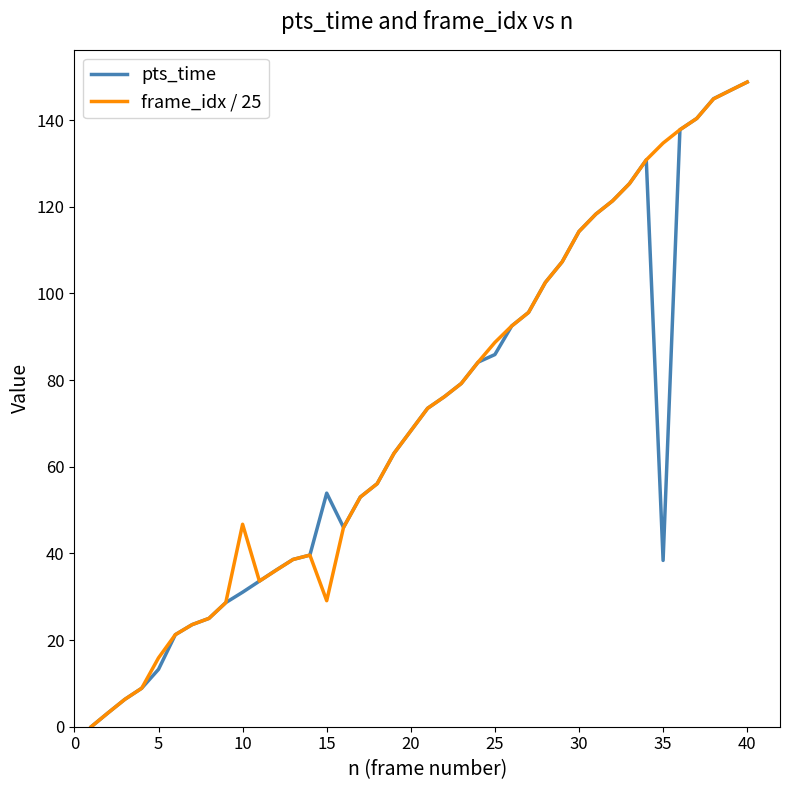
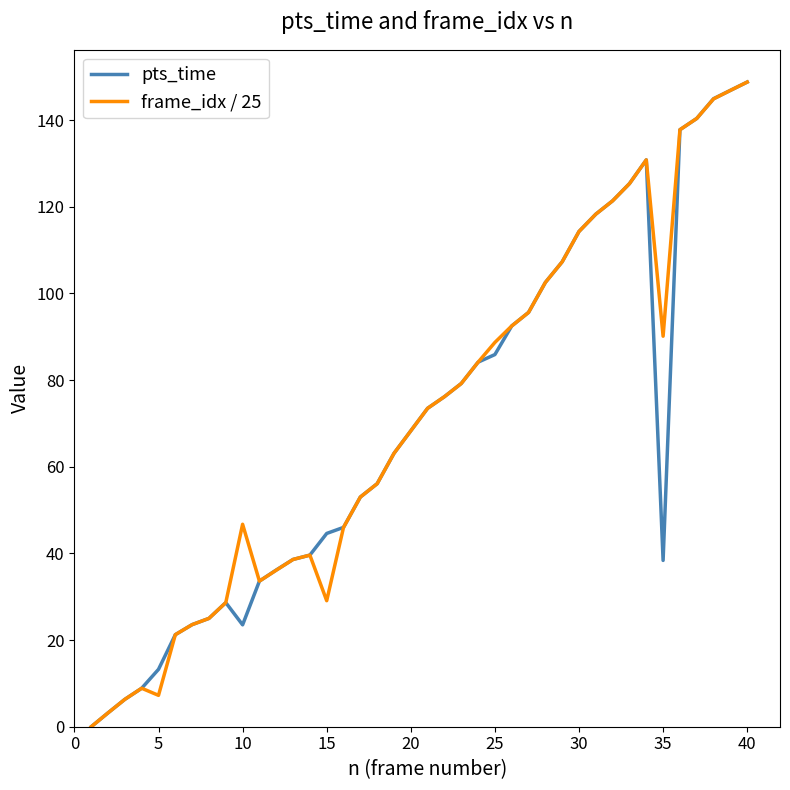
frame_idx / 25, 5: 16 -> 7
pts_time, 10: 31 -> 24
pts_time, 15: 54 -> 45
frame_idx / 25, 35: 135 -> 90
